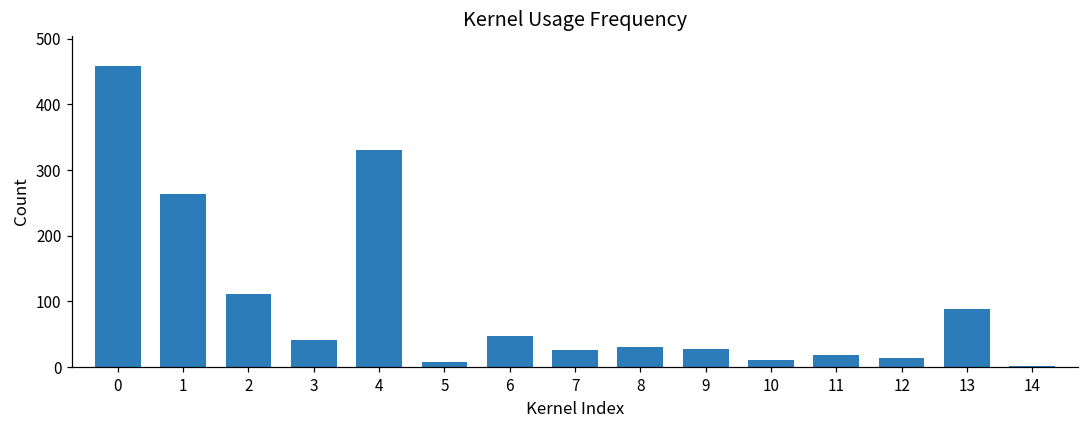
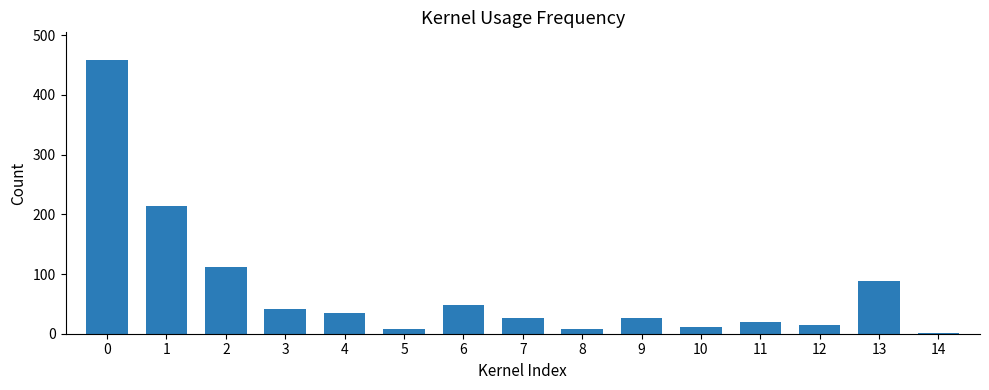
1: 260 -> 210
4: 330 -> 30
8: 30 -> 10
